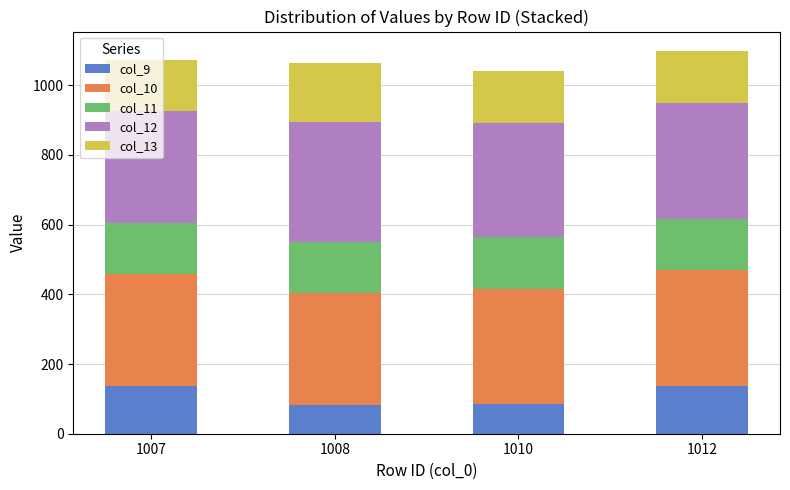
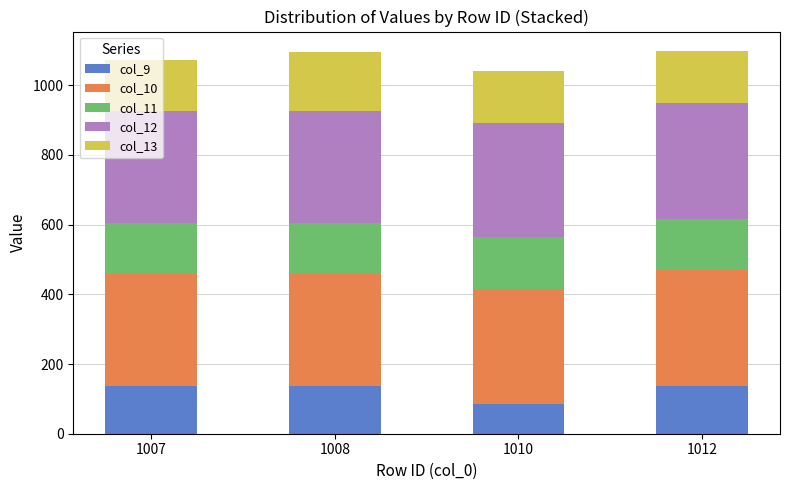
col_9, 1008: 80 -> 140
col_12, 1008: 350 -> 320
